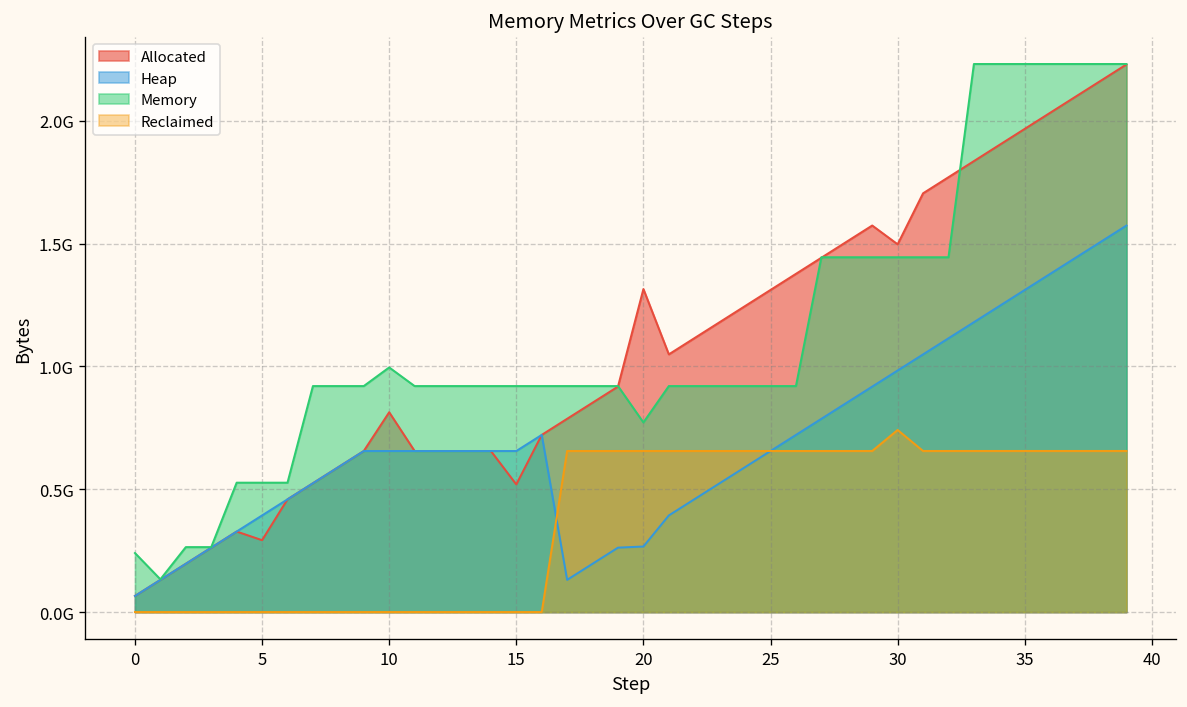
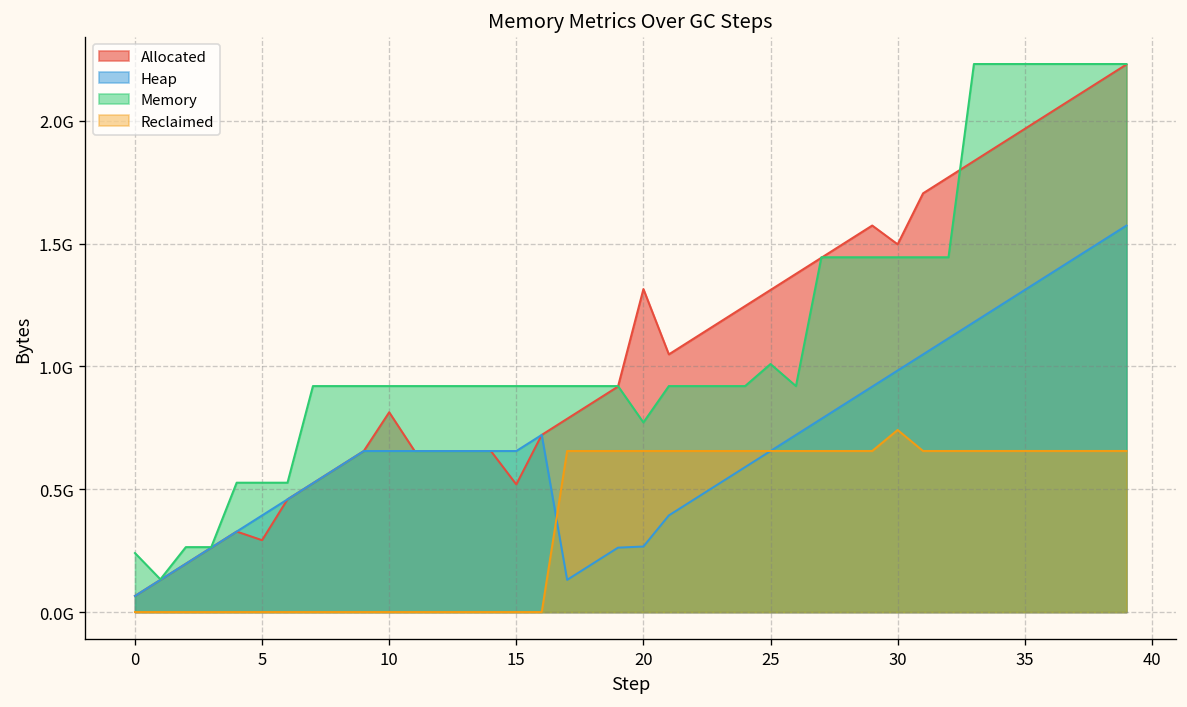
Memory, 10: 1000000000 -> 920000000
Memory, 25: 920000000 -> 1010000000
